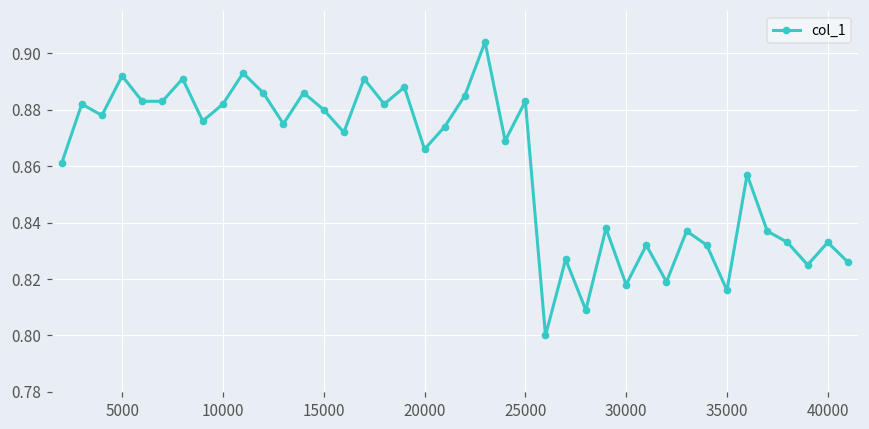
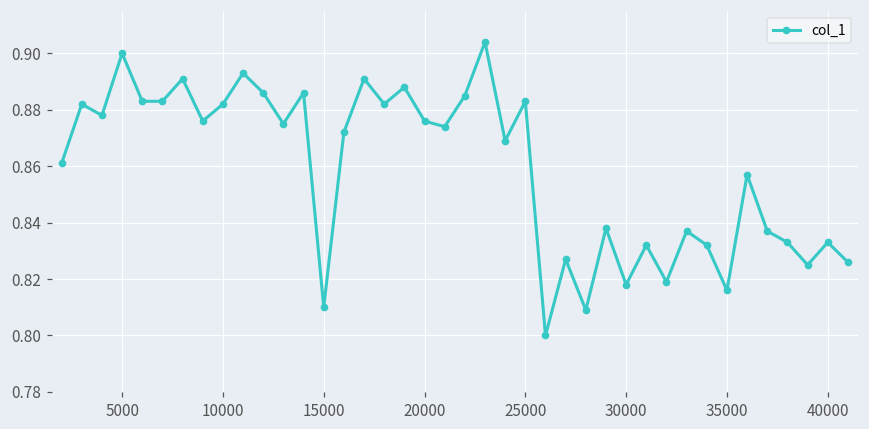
5000: 0.892 -> 0.900
15000: 0.88 -> 0.81
20000: 0.866 -> 0.876
